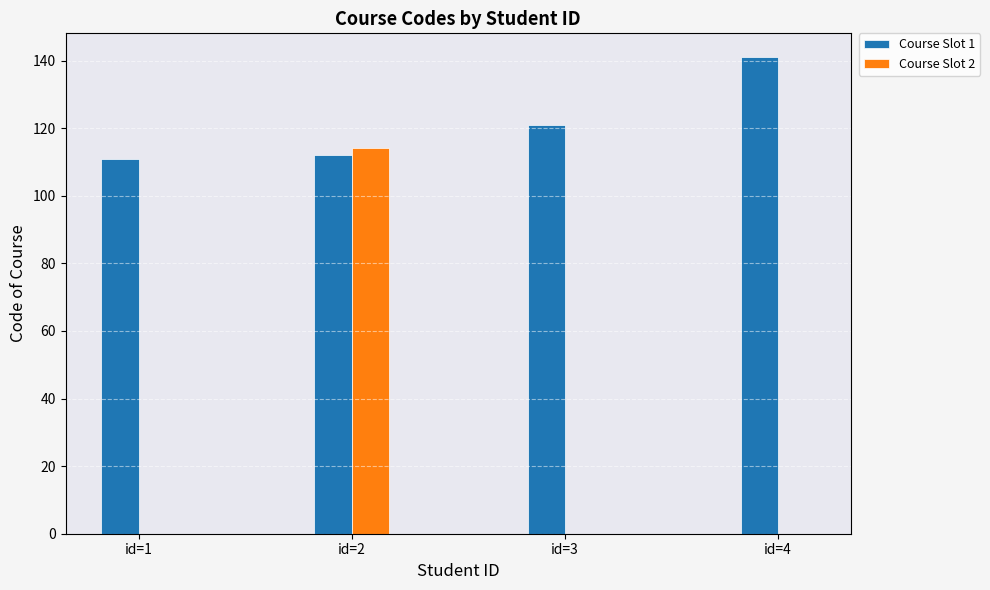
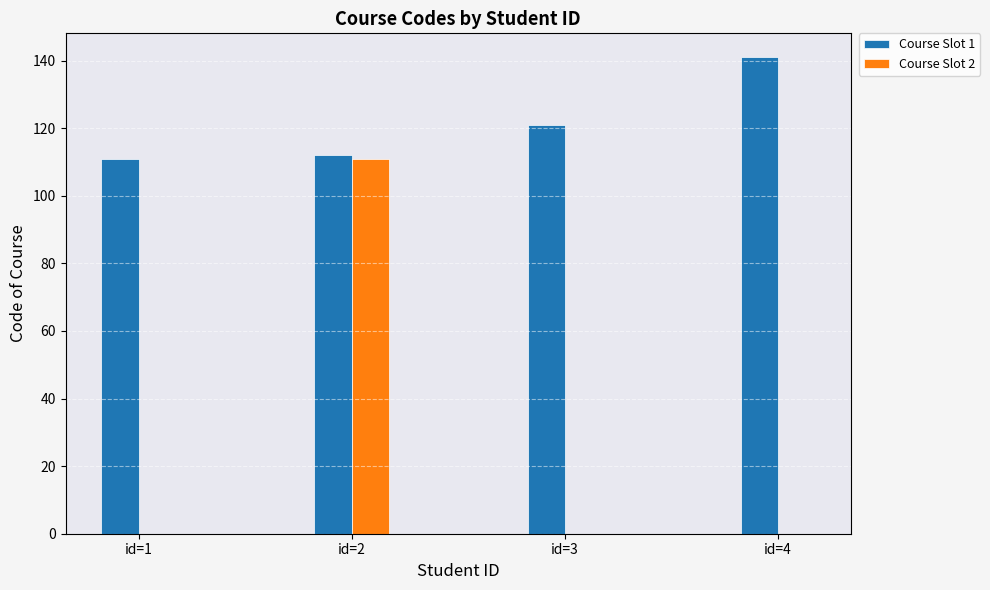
Course Slot 2, id=2: 114 -> 111
